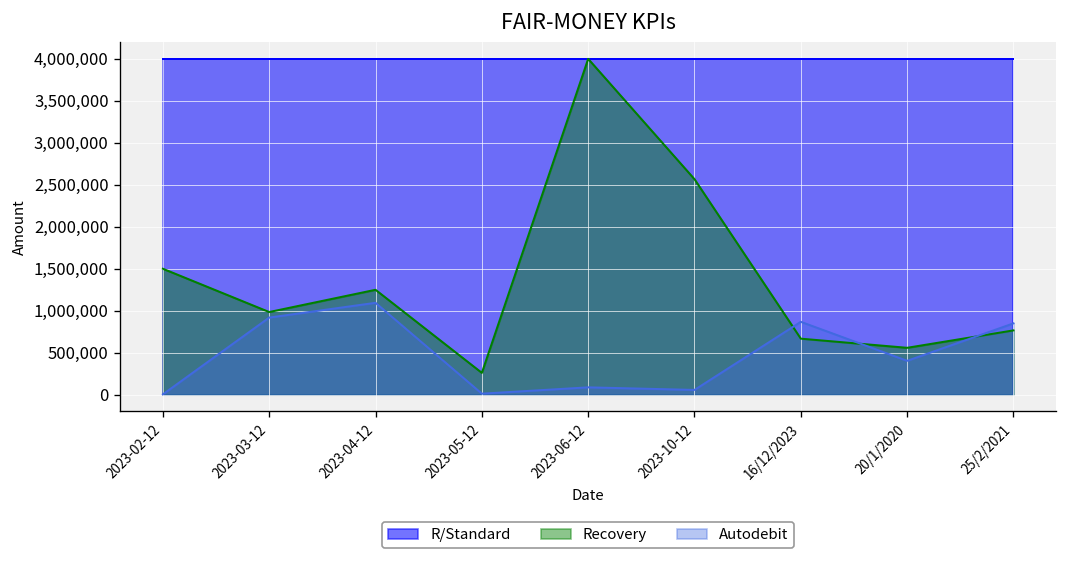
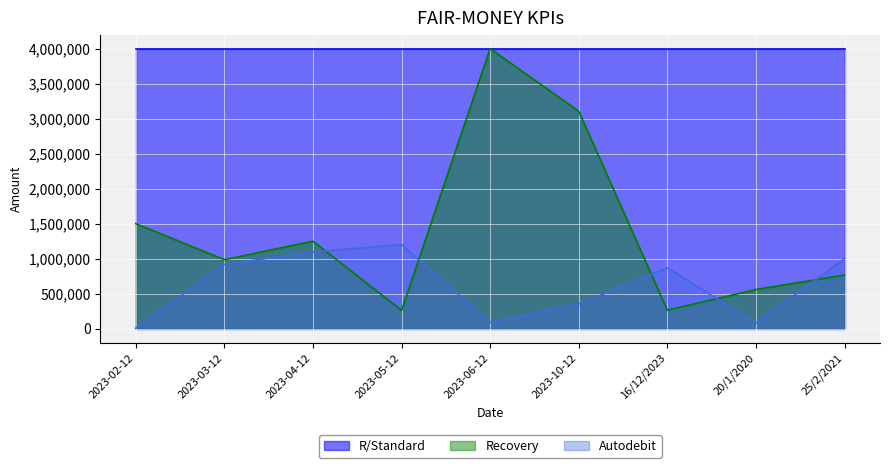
Autodebit, 2023-05-12: 0 -> 1,200,000
Recovery, 2023-10-12: 2,600,000 -> 3,100,000
Autodebit, 2023-10-12: 100,000 -> 300,000
Recovery, 16/12/2023: 700,000 -> 300,000
Autodebit, 20/1/2020: 400,000 -> 100,000
Autodebit, 25/2/2021: 800,000 -> 1,000,000
